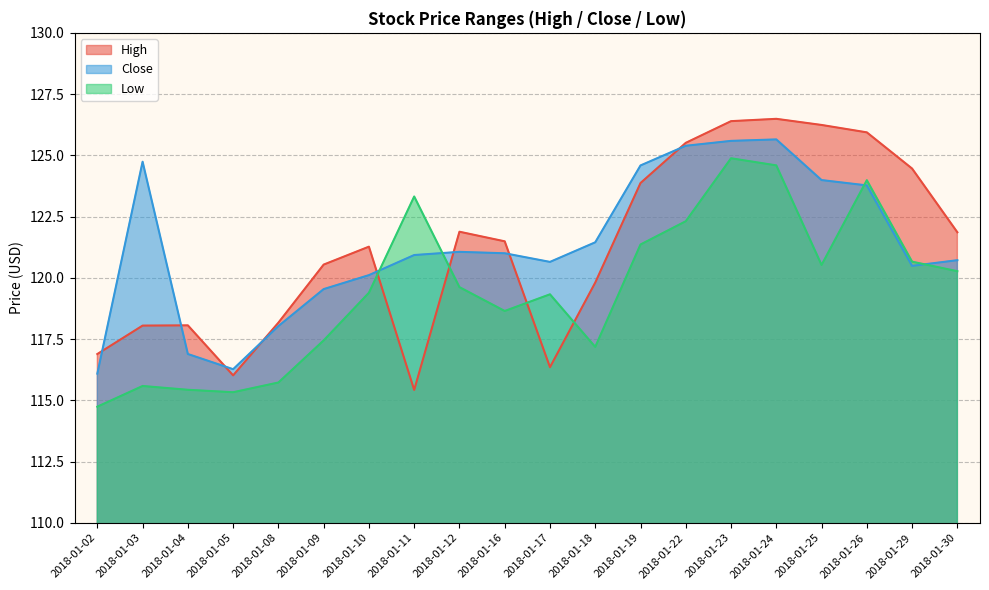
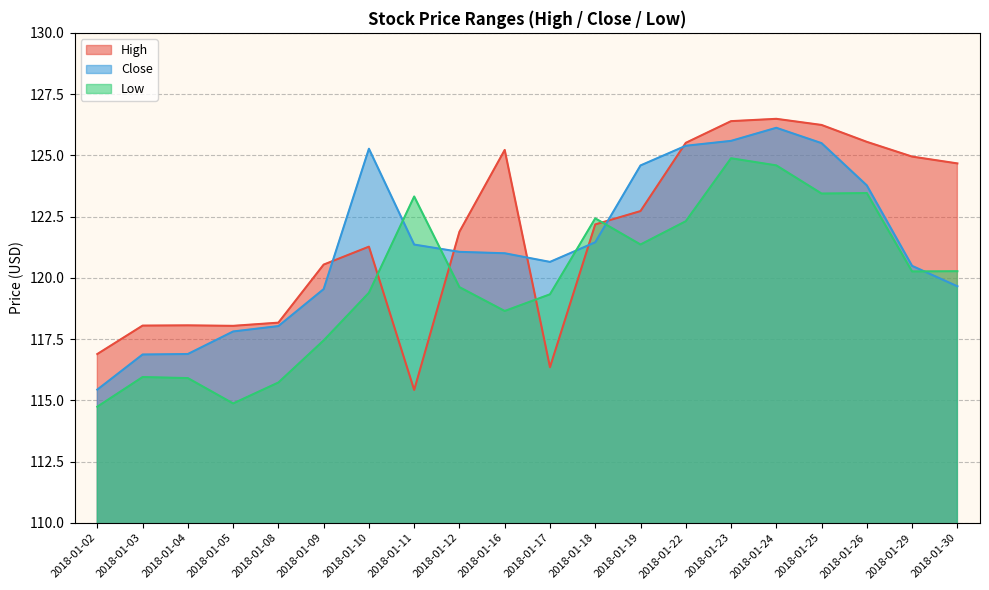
Close, 2018-01-02: 116.1 -> 115.4
Close, 2018-01-03: 124.7 -> 116.9
Low, 2018-01-03: 115.6 -> 115.9
Low, 2018-01-04: 115.4 -> 115.9
High, 2018-01-05: 116.0 -> 118.0
Close, 2018-01-05: 116.3 -> 117.8
Low, 2018-01-05: 115.3 -> 114.9
Close, 2018-01-10: 120.1 -> 125.3
Close, 2018-01-11: 120.9 -> 121.4
High, 2018-01-16: 121.5 -> 125.2
High, 2018-01-18: 119.8 -> 122.2
Low, 2018-01-18: 117.2 -> 122.4
High, 2018-01-19: 123.9 -> 122.7
Close, 2018-01-24: 125.7 -> 126.1
Close, 2018-01-25: 124.0 -> 125.5
Low, 2018-01-25: 120.5 -> 123.4
High, 2018-01-26: 125.9 -> 125.6
Low, 2018-01-26: 124.0 -> 123.5
High, 2018-01-29: 124.5 -> 124.9
Low, 2018-01-29: 120.7 -> 120.3
High, 2018-01-30: 121.9 -> 124.7
Close, 2018-01-30: 120.7 -> 119.7
